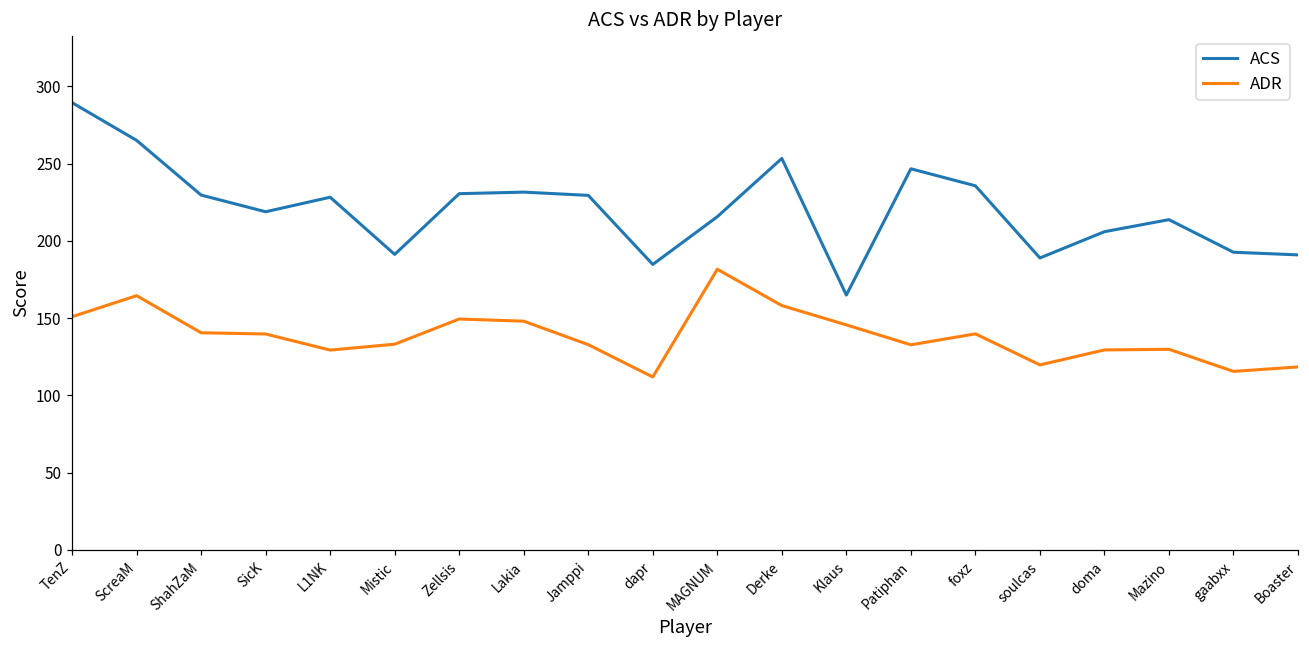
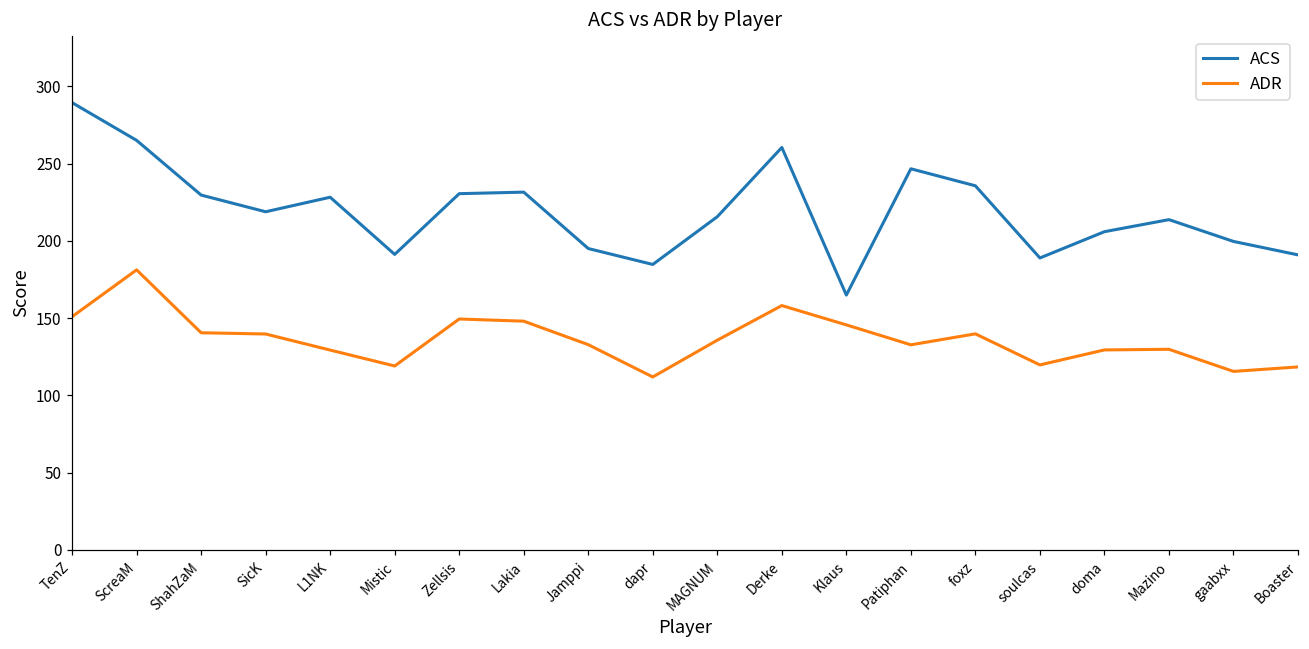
ADR, ScreaM: 165 -> 181
ADR, Mistic: 133 -> 119
ACS, Jamppi: 229 -> 195
ADR, MAGNUM: 182 -> 136
ACS, Derke: 253 -> 260
ACS, gaabxx: 193 -> 200
